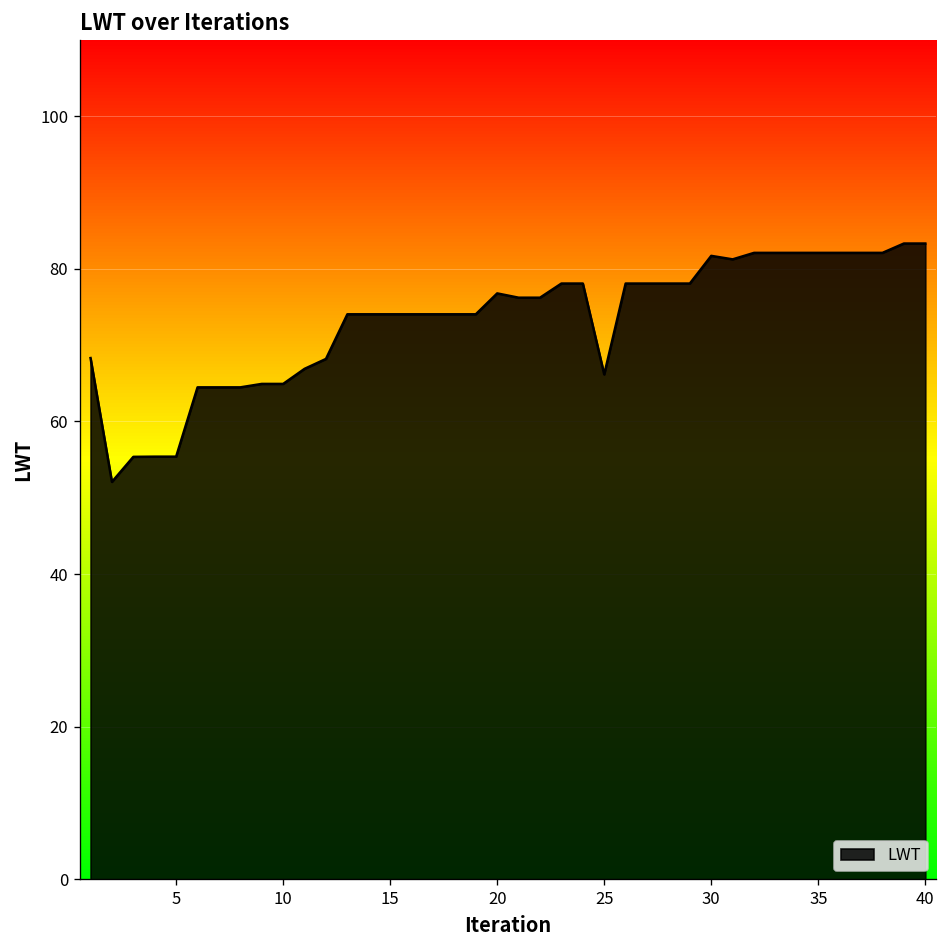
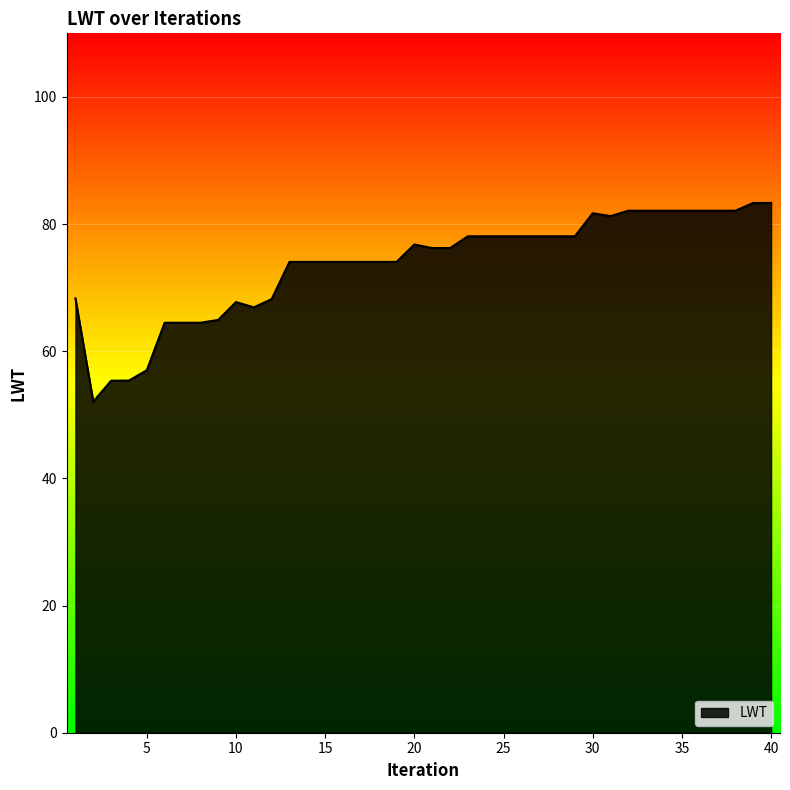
5: 55 -> 57
10: 65 -> 68
25: 66 -> 78
